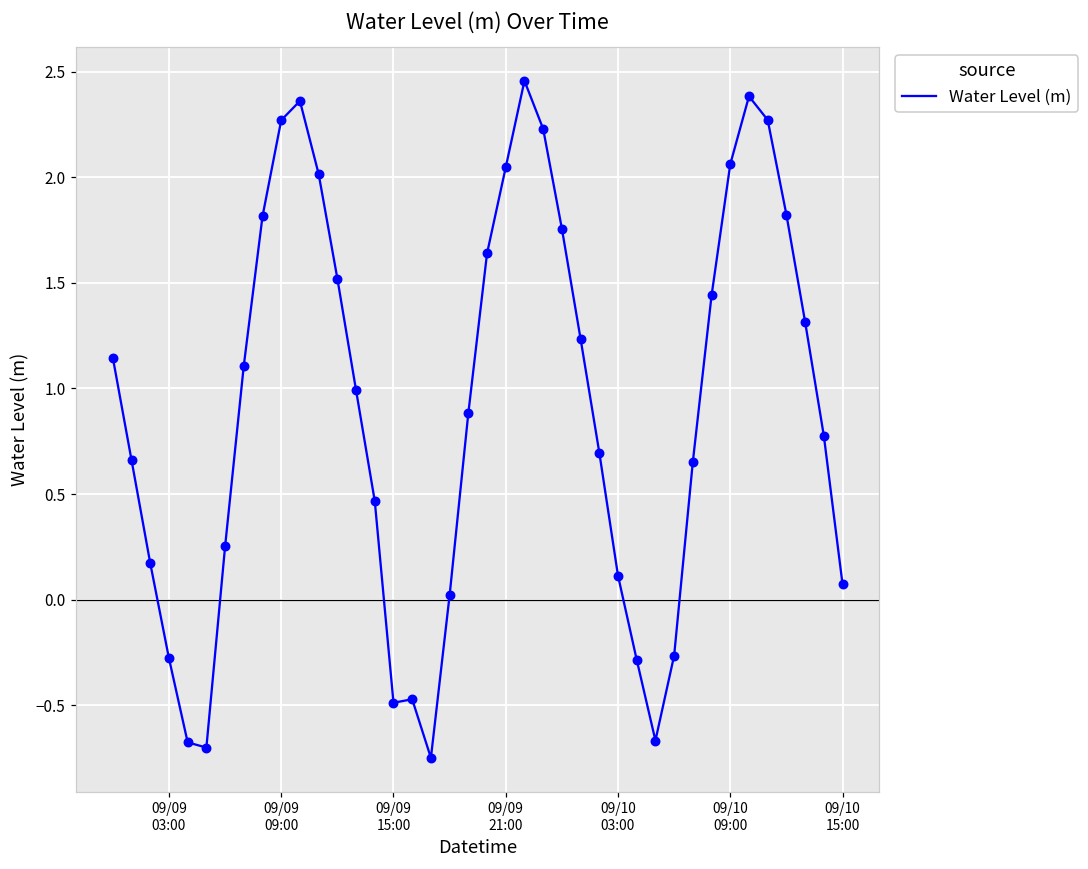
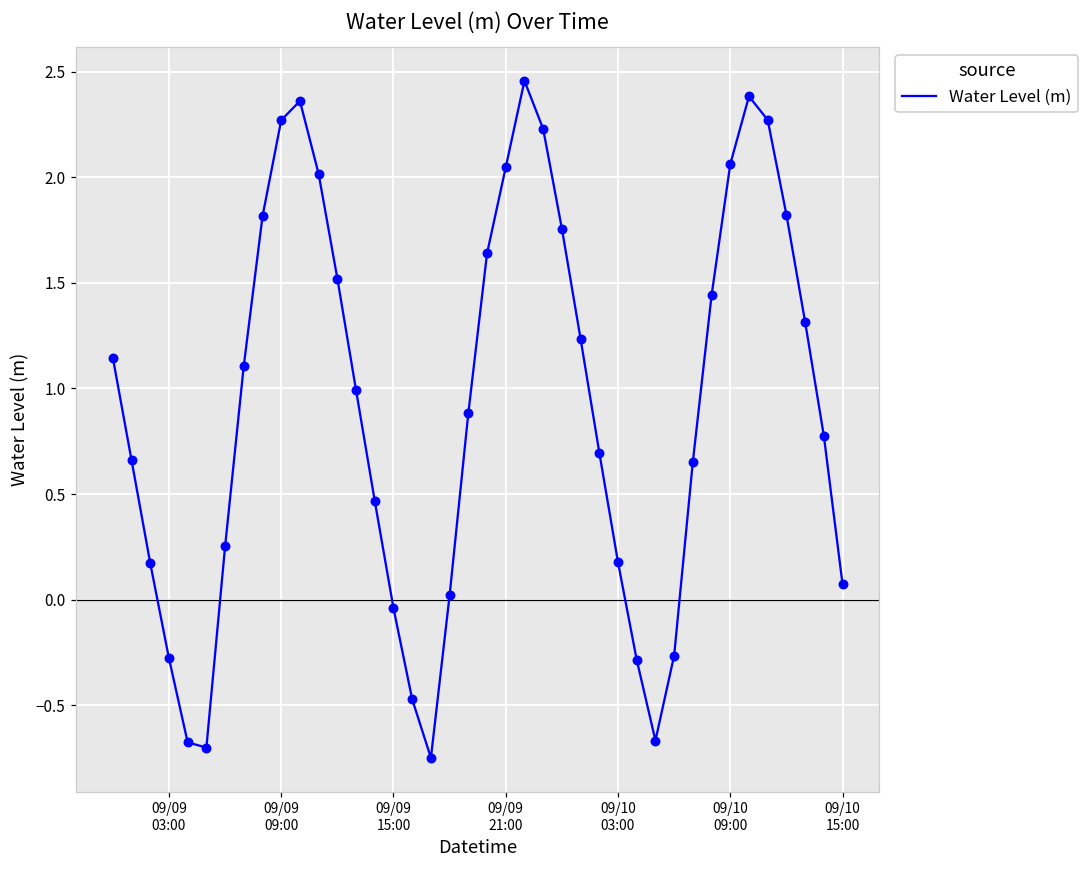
09/09 15:00: -0.49 -> -0.04
09/10 03:00: 0.11 -> 0.18
